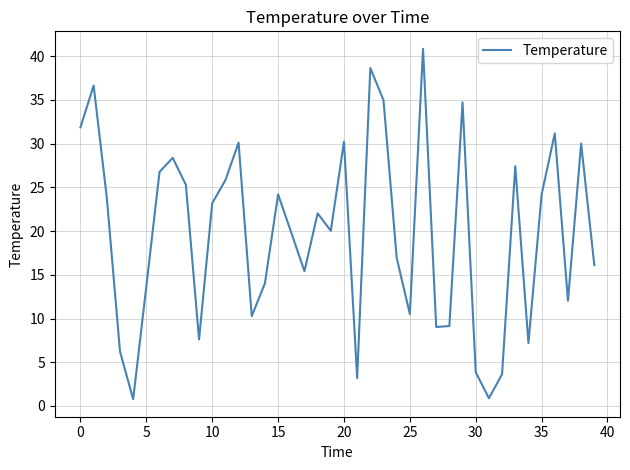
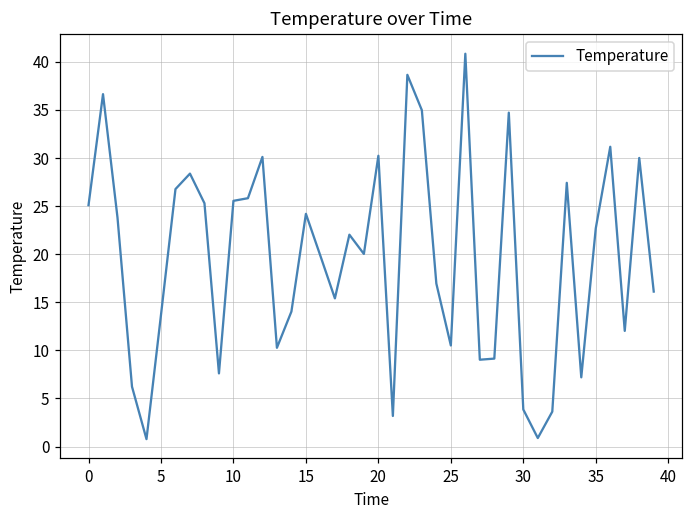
0: 32 -> 25
10: 23 -> 26
35: 24 -> 23
